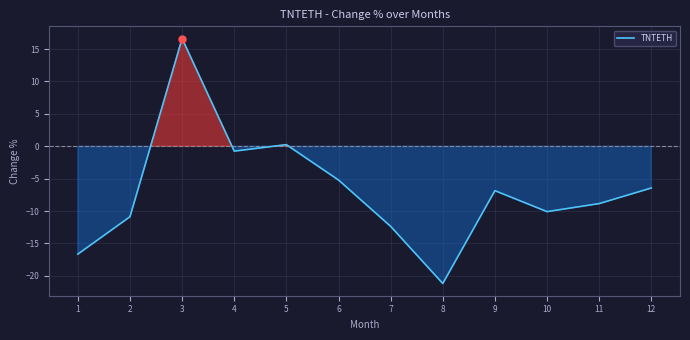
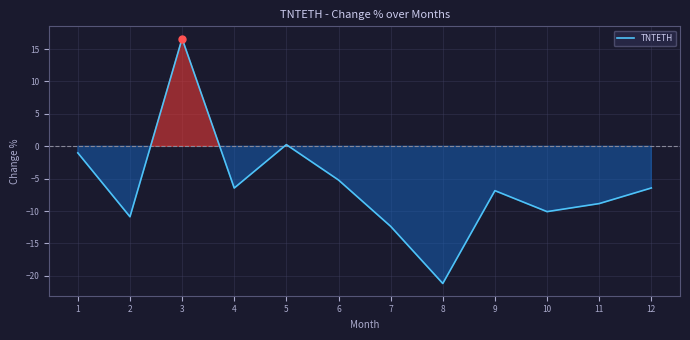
TNTETH, 1: -17 -> -1
TNTETH, 4: -1 -> -6
